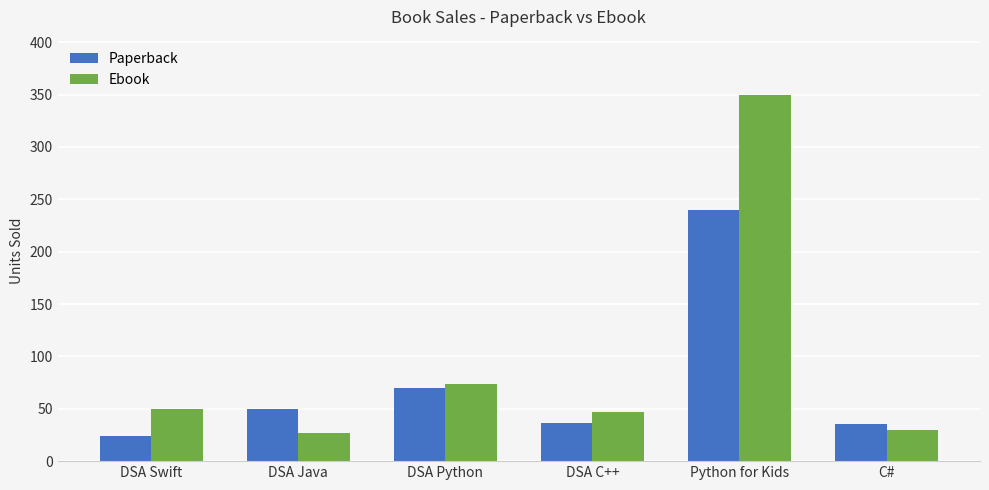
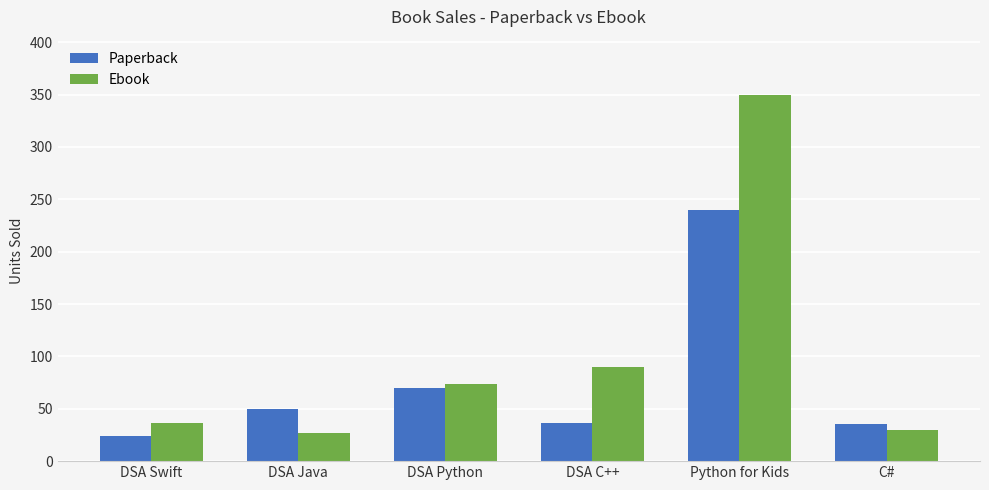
Ebook, DSA Swift: 50 -> 36
Ebook, DSA C++: 47 -> 90
